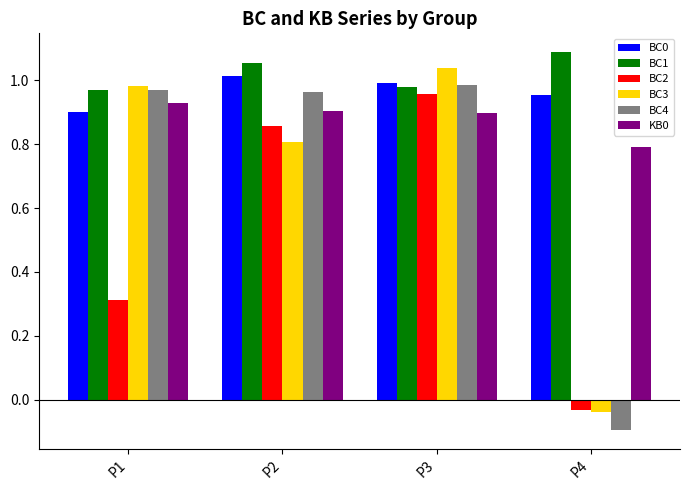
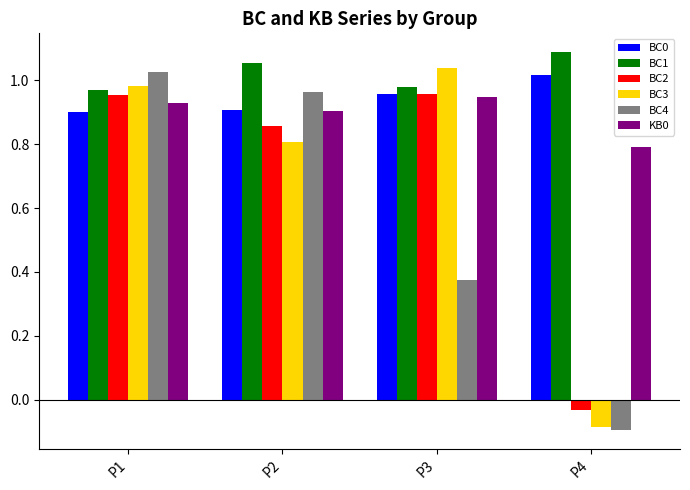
BC2, P1: 0.31 -> 0.95
BC4, P1: 0.97 -> 1.03
BC0, P2: 1.01 -> 0.91
BC0, P3: 0.99 -> 0.96
BC4, P3: 0.98 -> 0.37
KB0, P3: 0.90 -> 0.95
BC0, P4: 0.95 -> 1.02
BC3, P4: -0.04 -> -0.08
